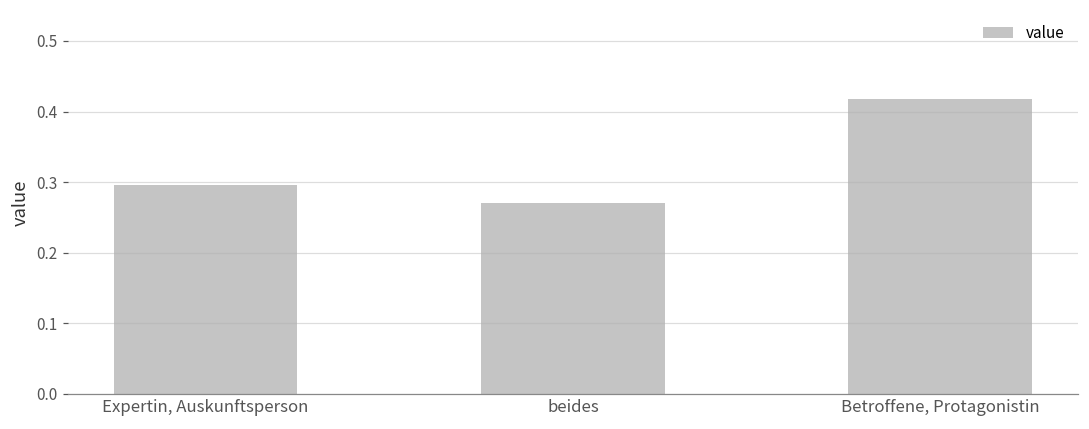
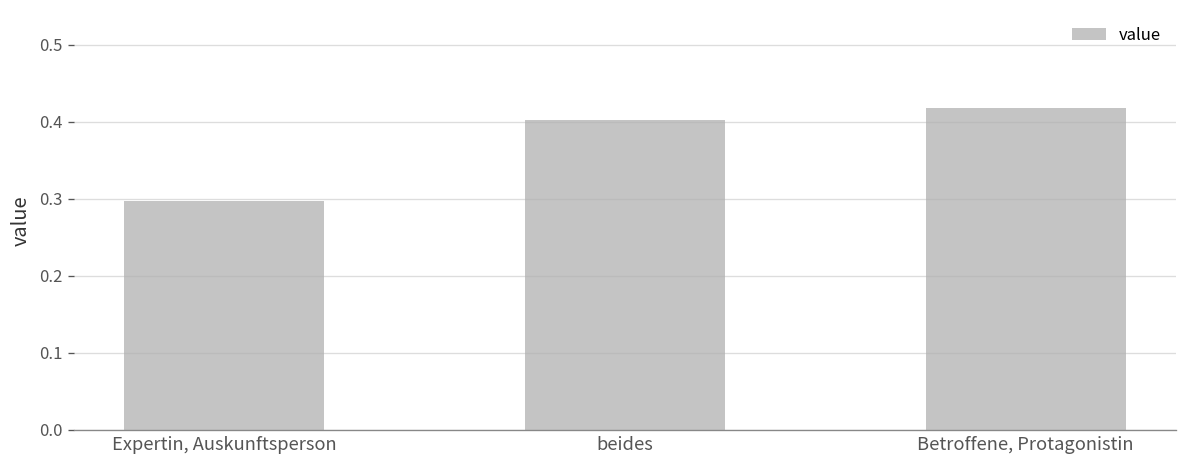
beides: 0.27 -> 0.40
